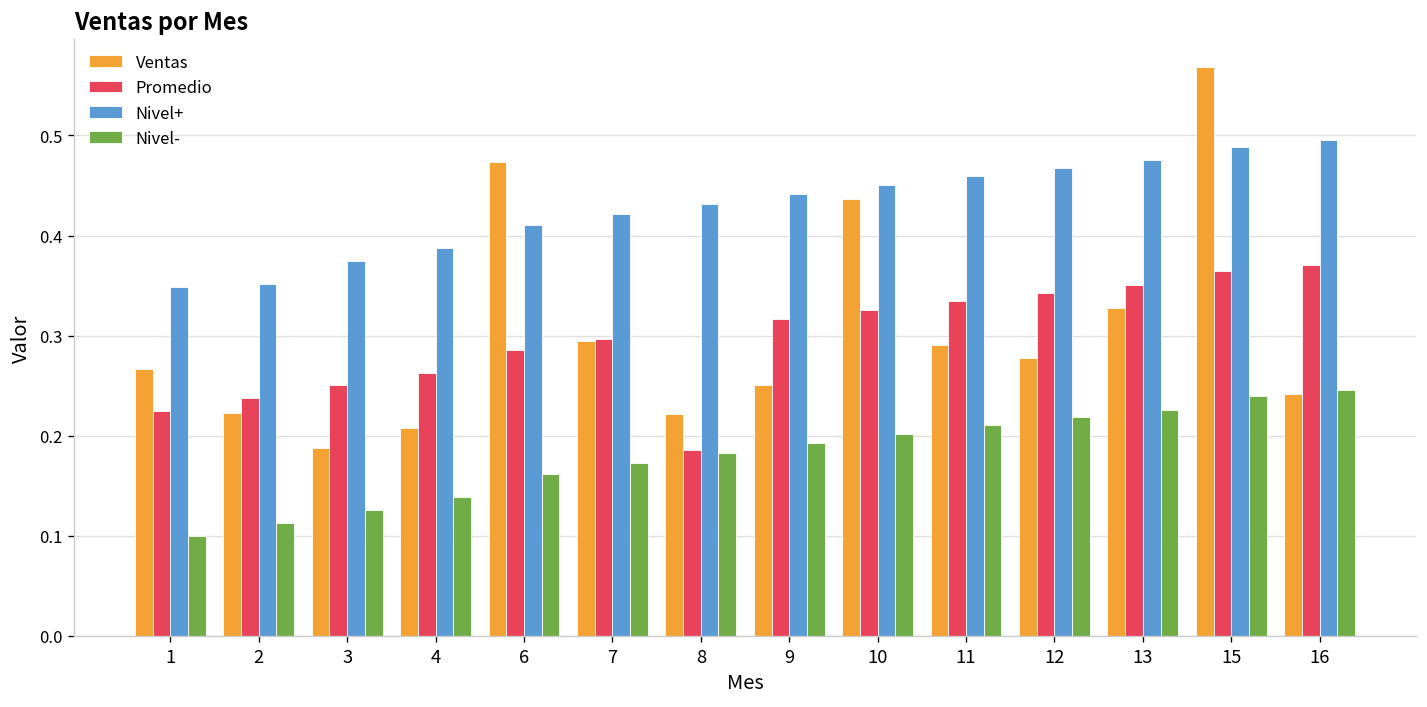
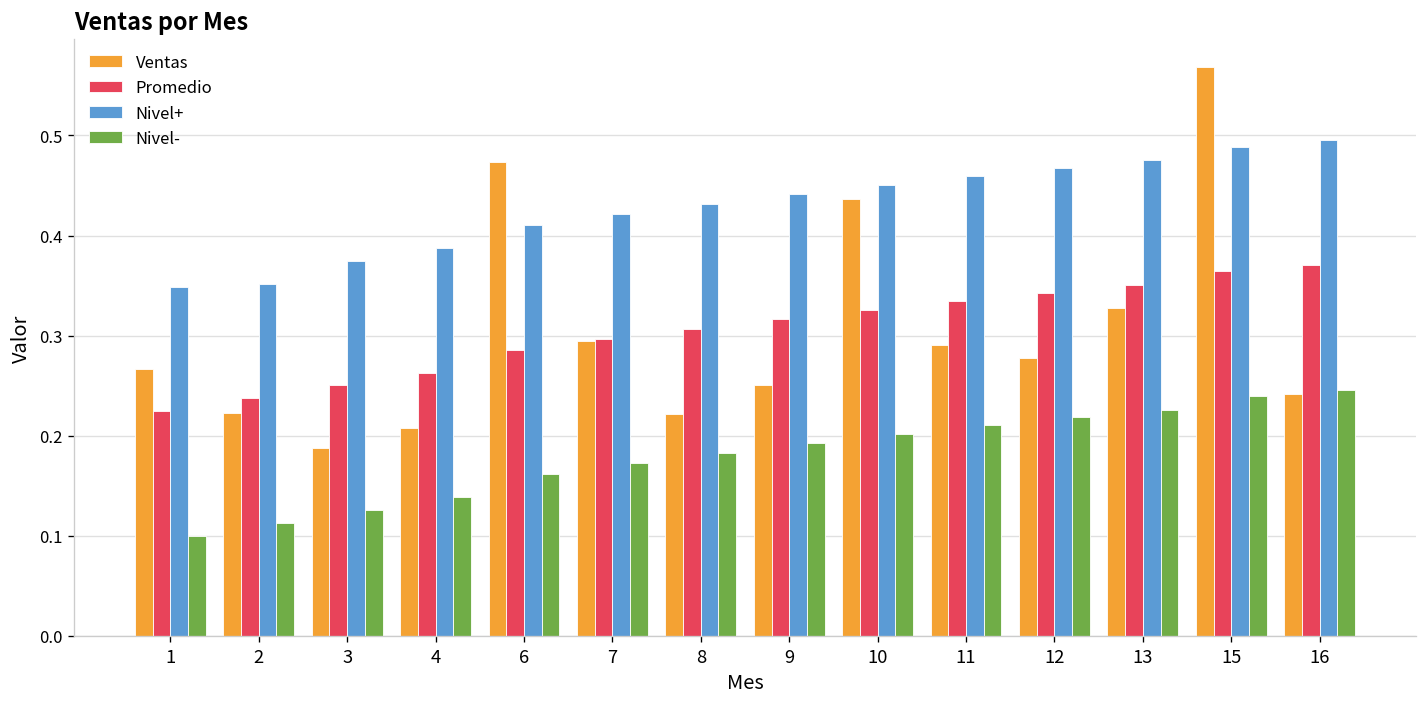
Promedio, 8: 0.19 -> 0.31
